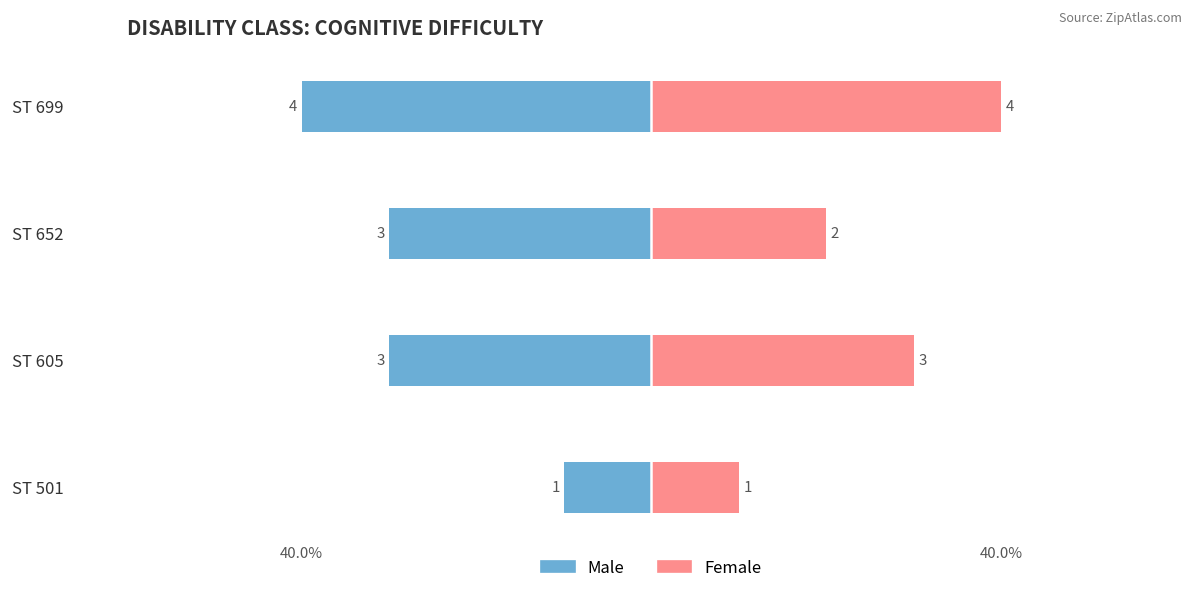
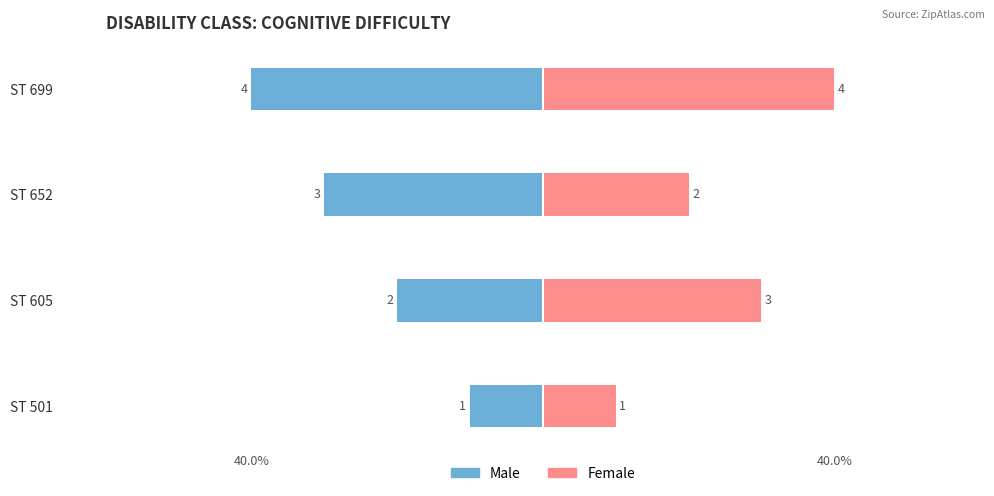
Male, ST 605: 3 -> 2
